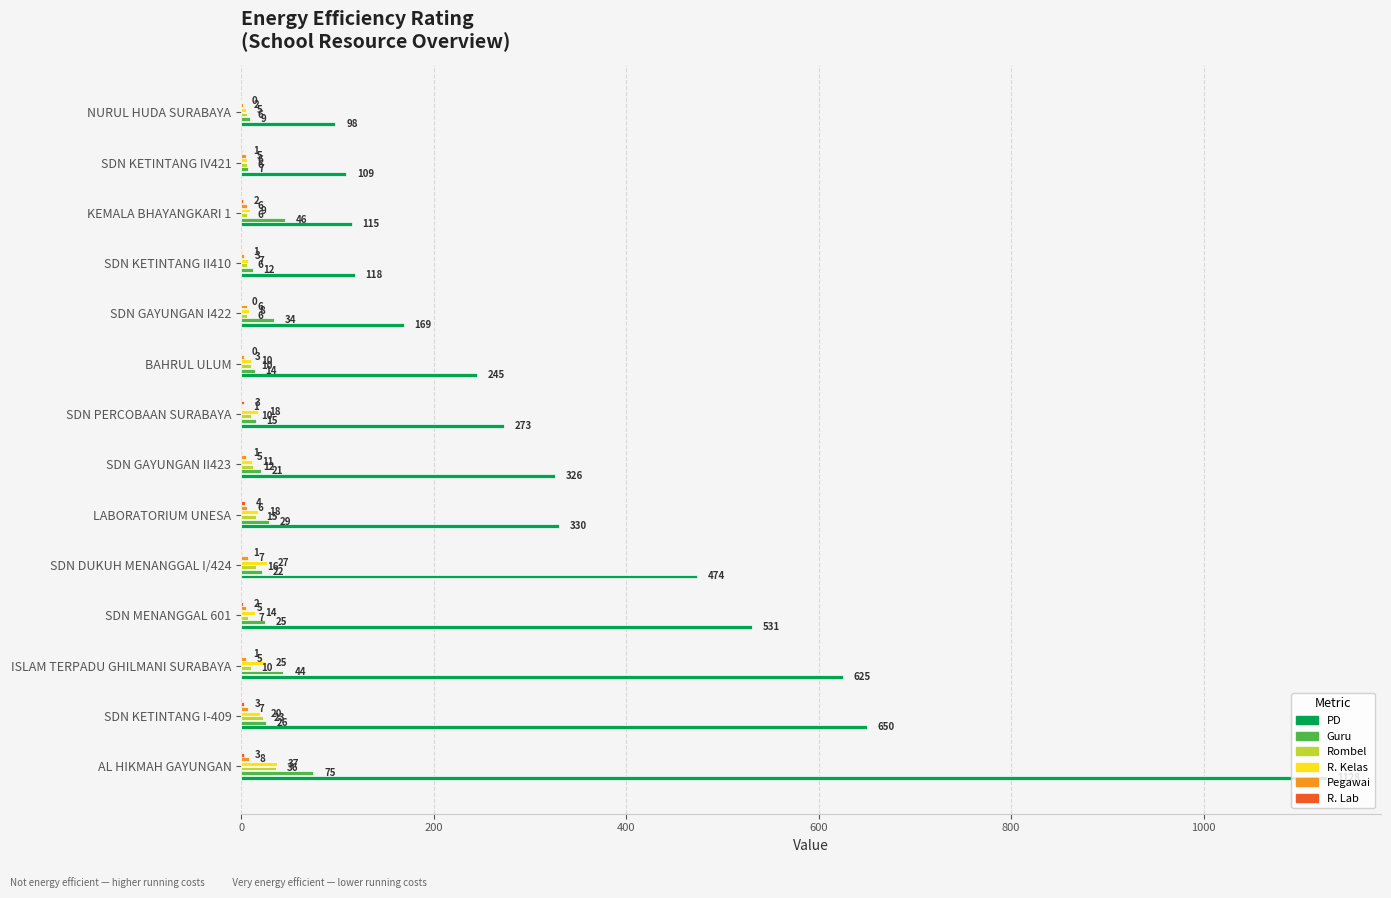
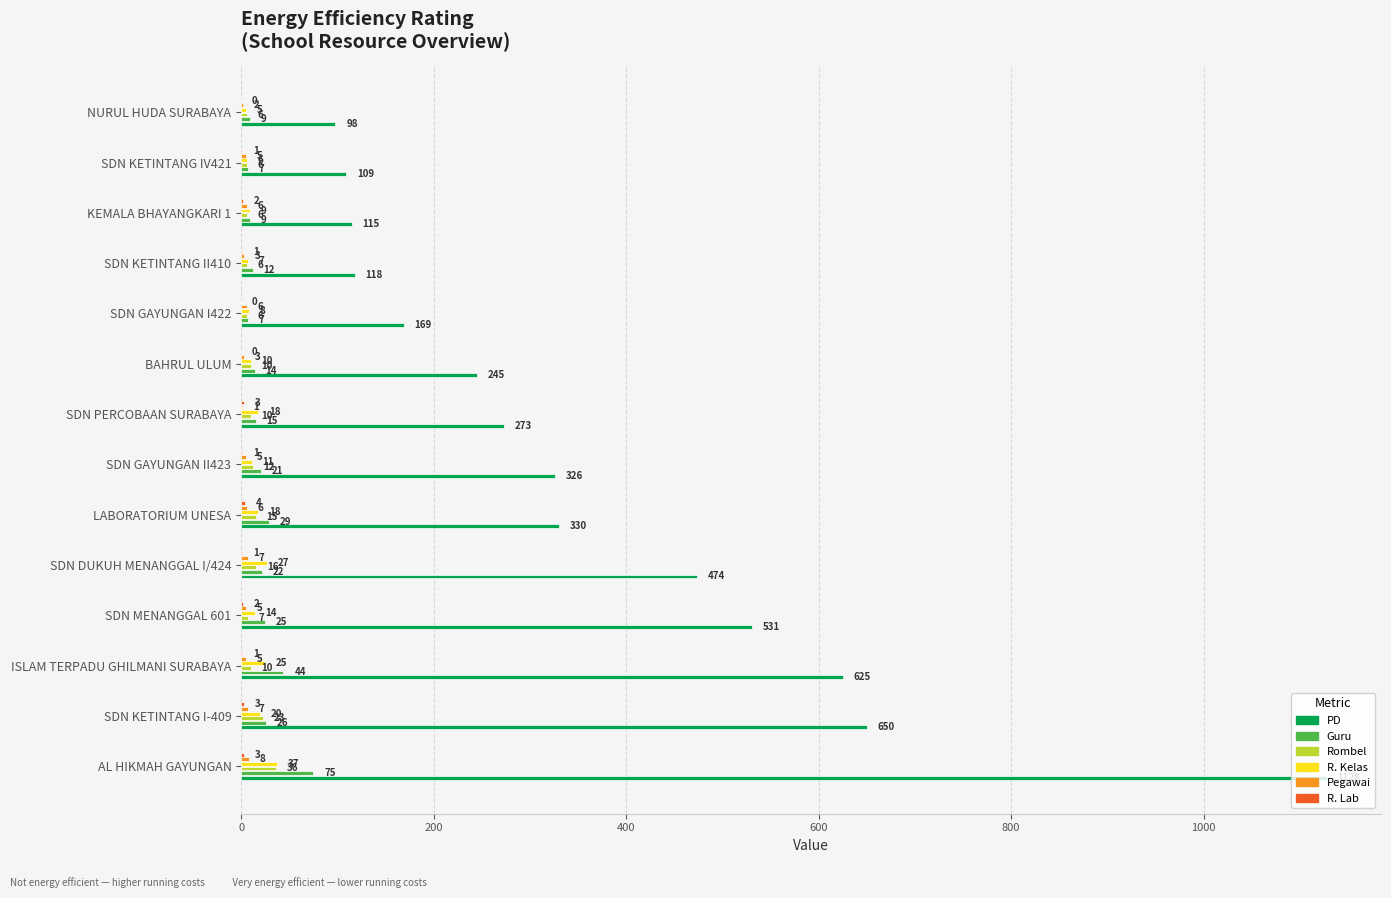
Guru, KEMALA BHAYANGKARI 1: 46 -> 9
Guru, SDN GAYUNGAN I422: 34 -> 7
